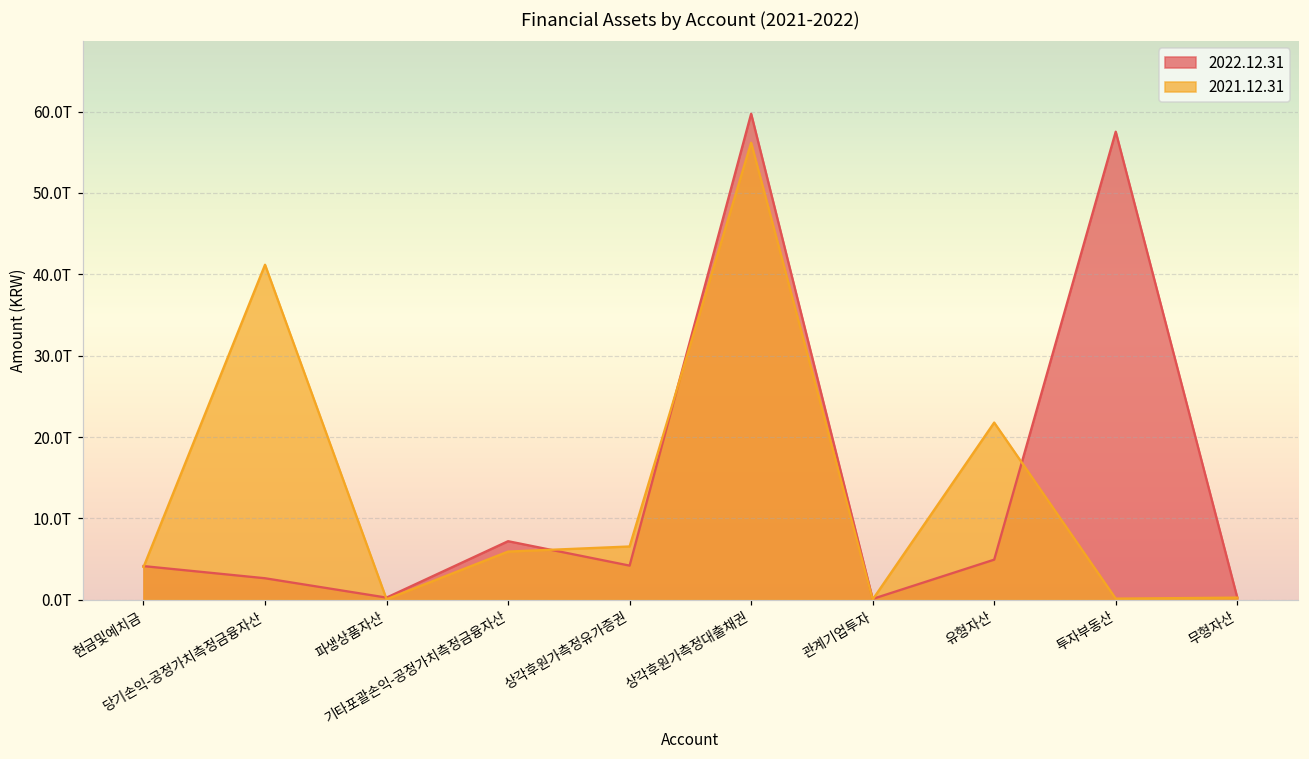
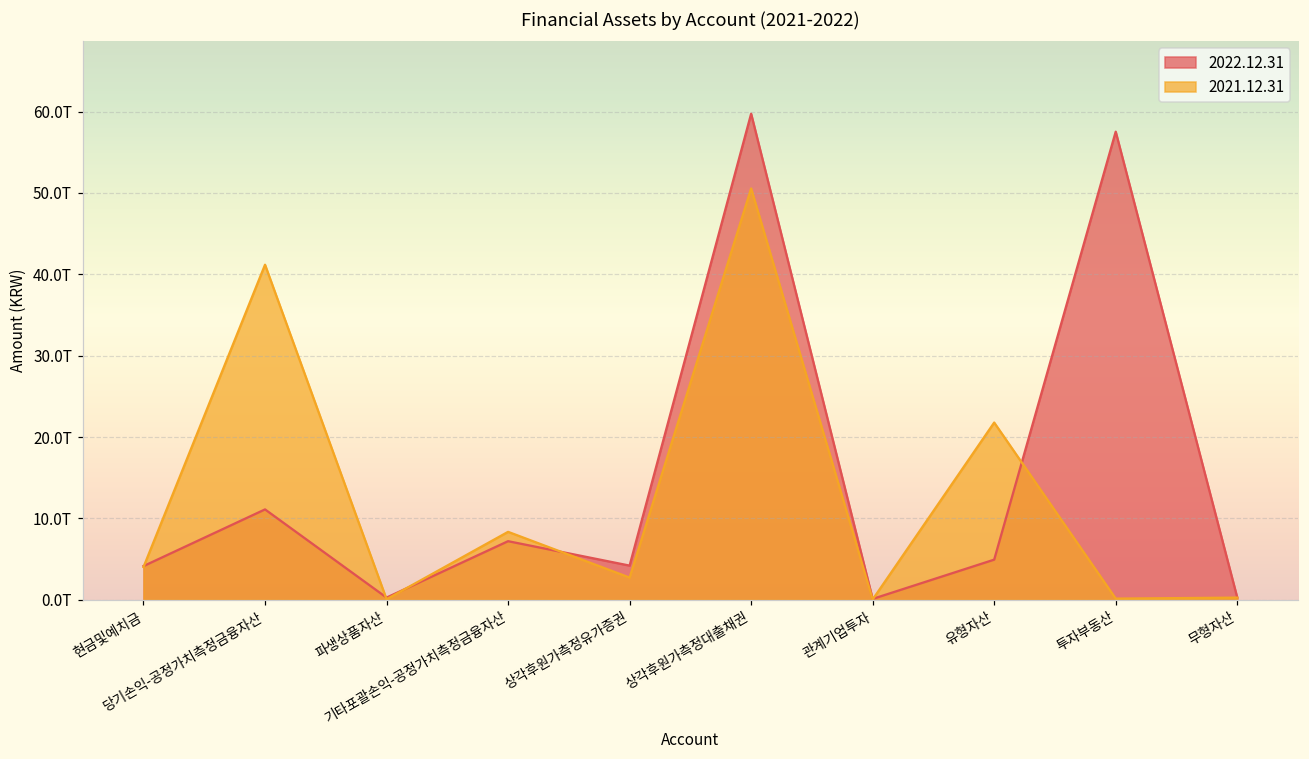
2022.12.31, 당기손익-공정가치측정금융자산: 3T -> 11T
2021.12.31, 기타포괄손익-공정가치측정금융자산: 6T -> 8T
2021.12.31, 상각후원가측정유가증권: 7T -> 3T
2021.12.31, 상각후원가측정대출채권: 56T -> 51T
